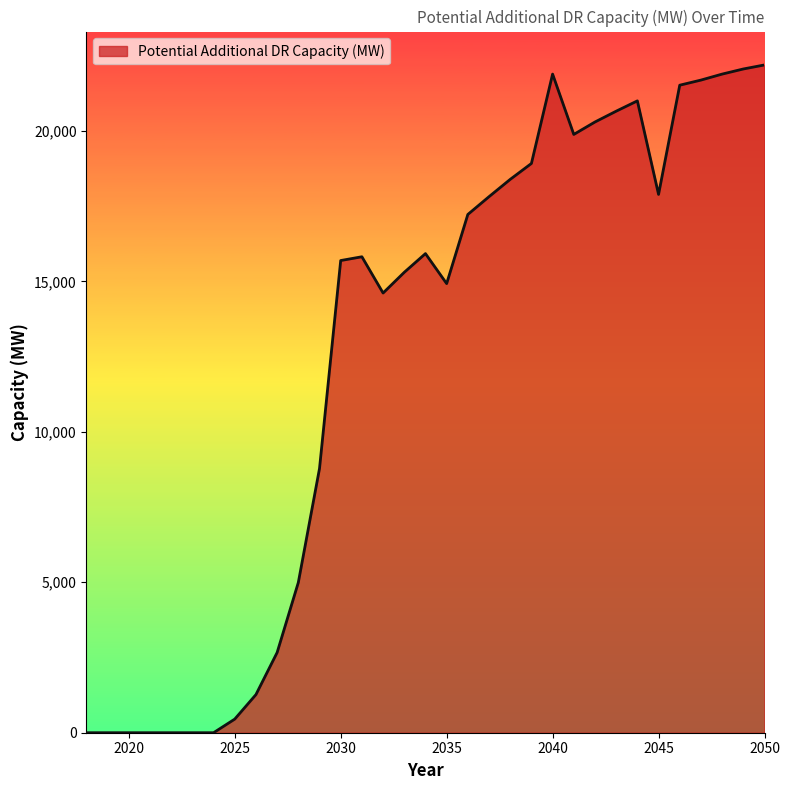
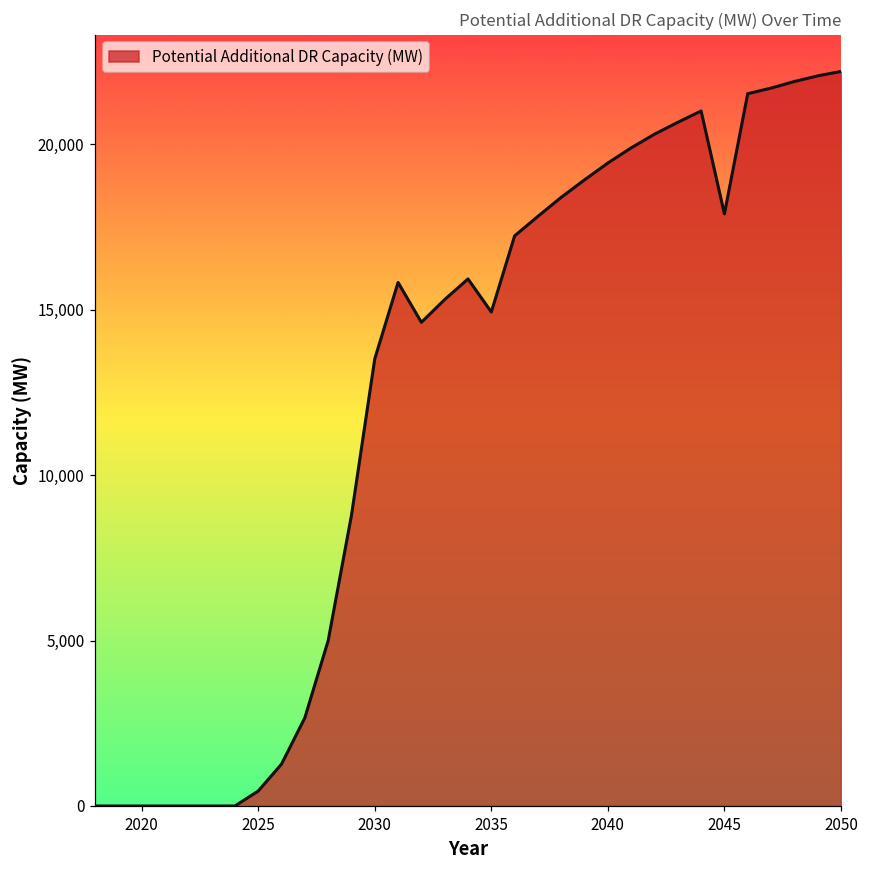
2030: 15,700 -> 13,500
2040: 21,900 -> 19,400
